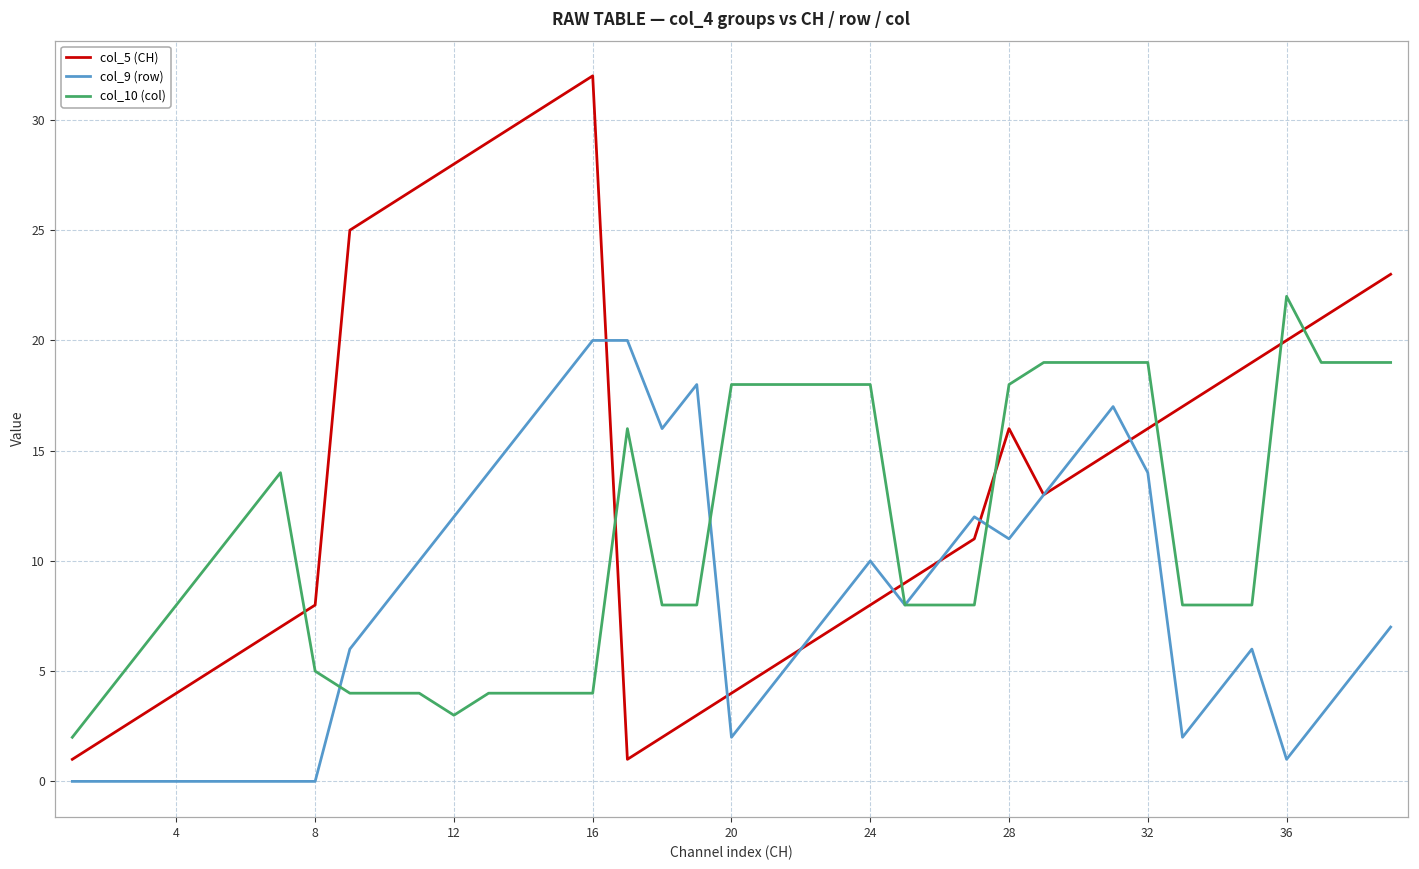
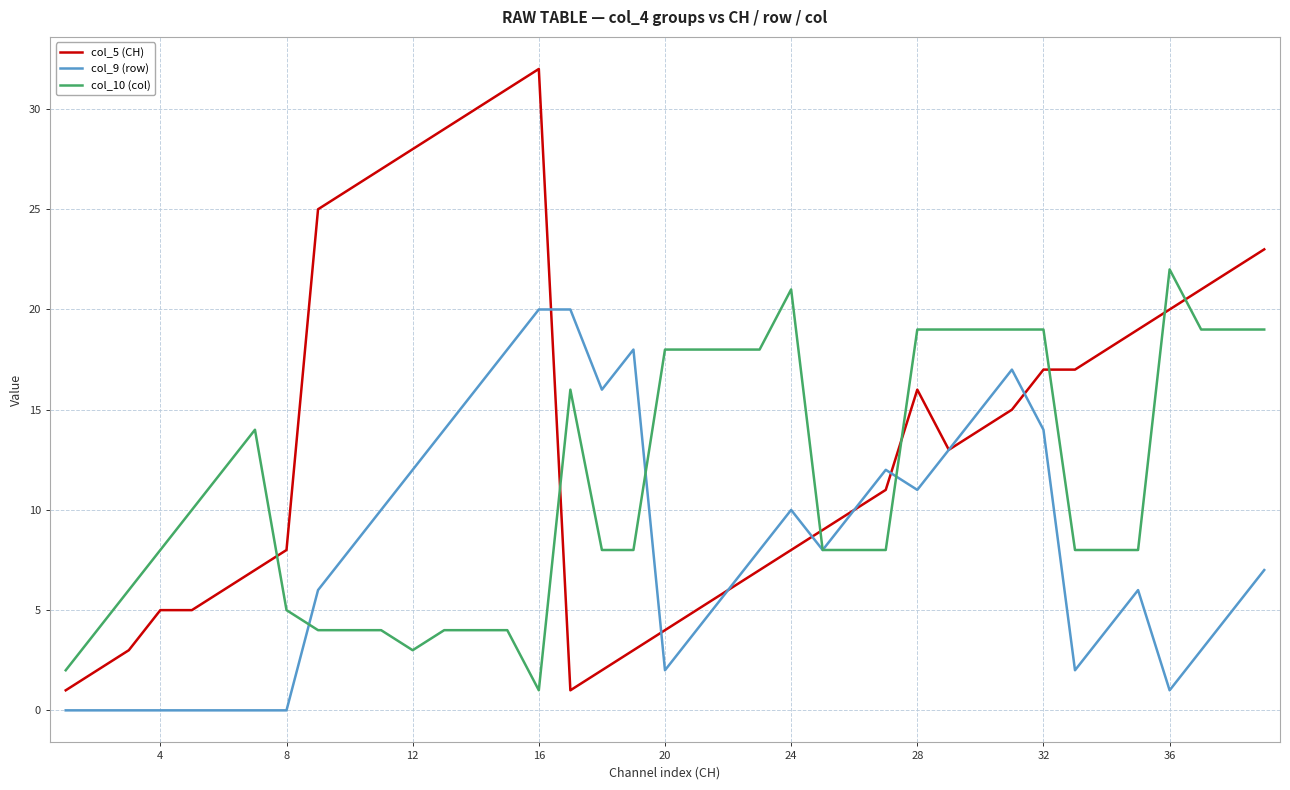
col_5 (CH), 4: 4 -> 5
col_10 (col), 16: 4 -> 1
col_10 (col), 24: 18 -> 21
col_10 (col), 28: 18 -> 19
col_5 (CH), 32: 16 -> 17
